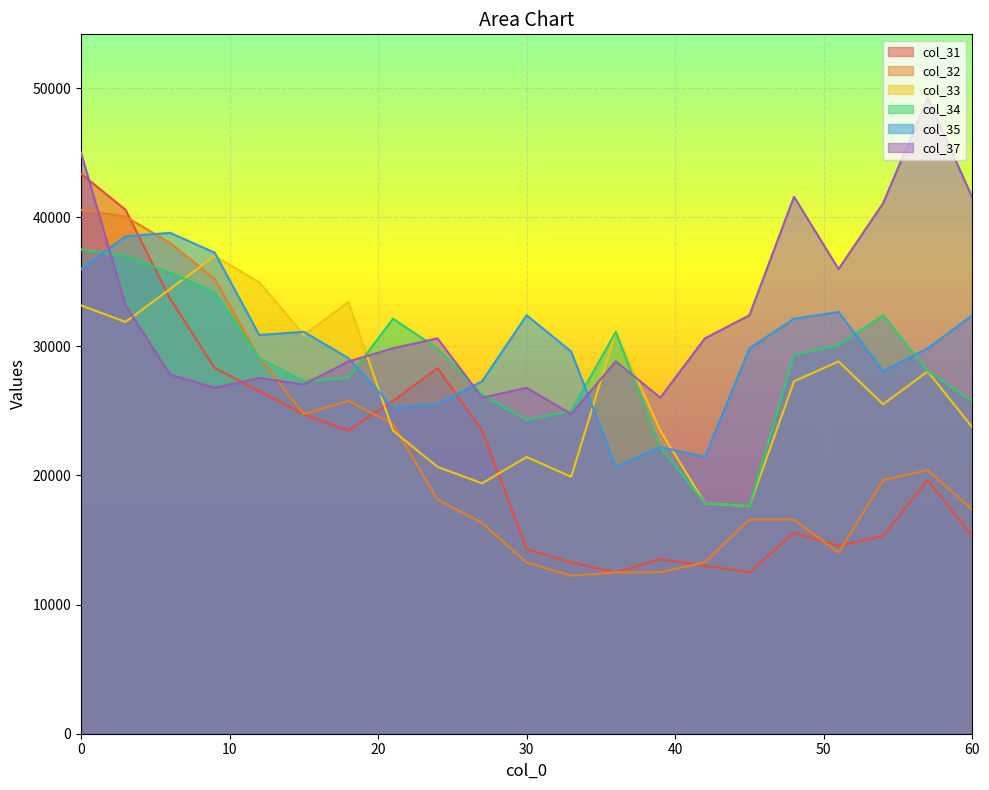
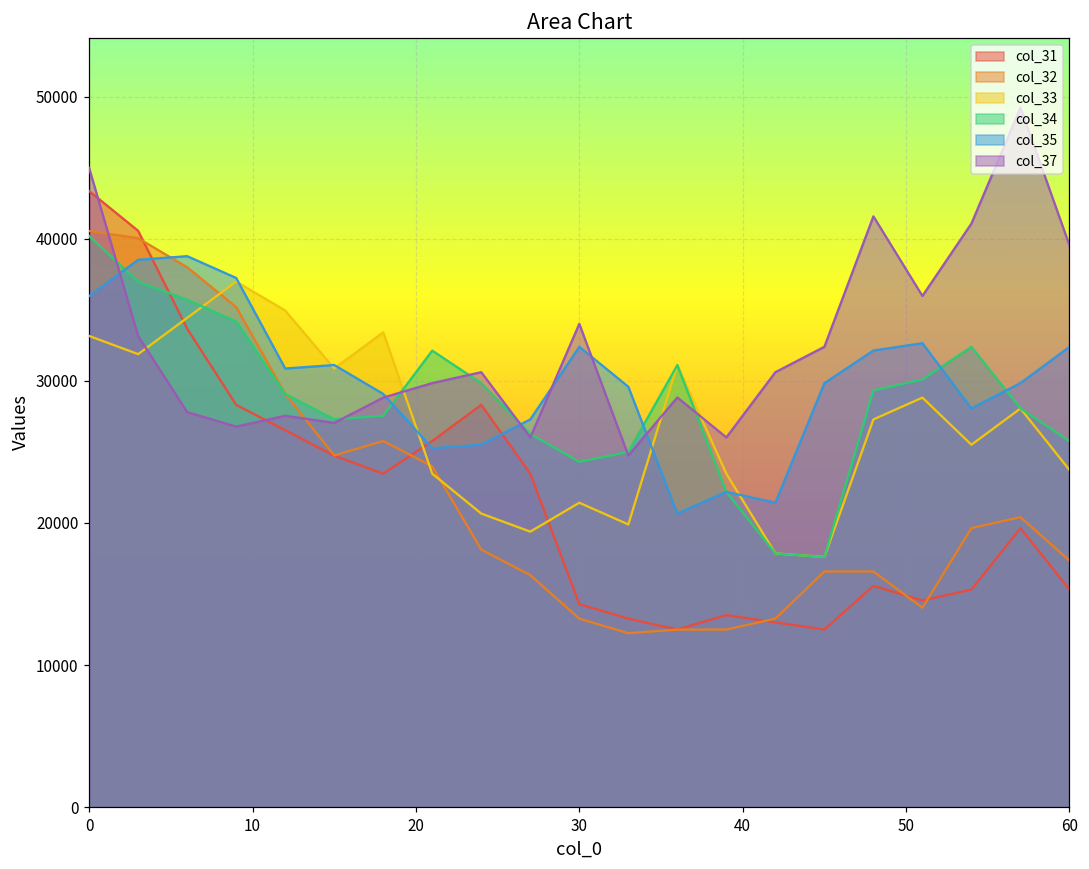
col_34, 0: 37500 -> 40200
col_37, 30: 26800 -> 34000
col_37, 60: 41500 -> 39500
